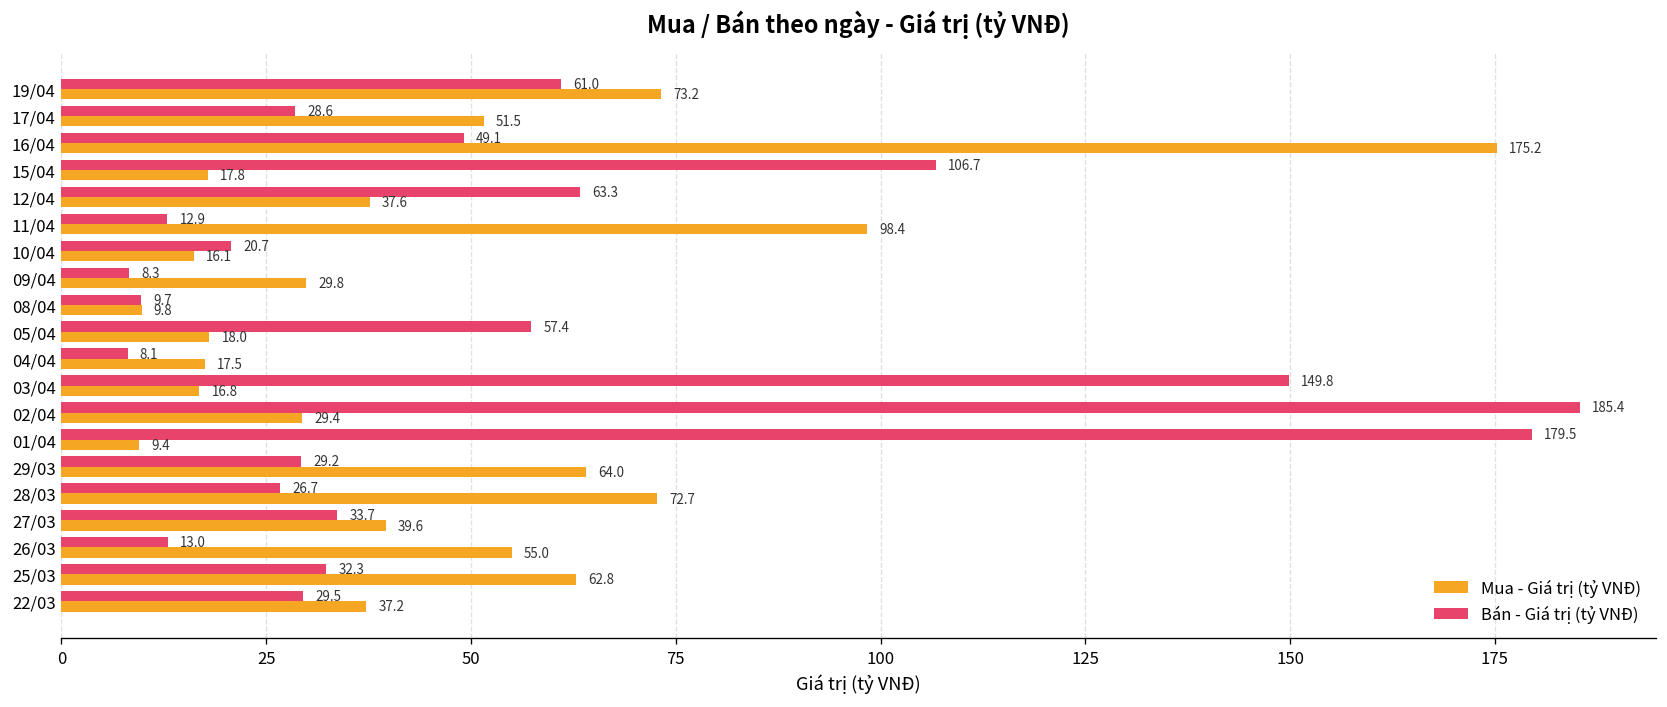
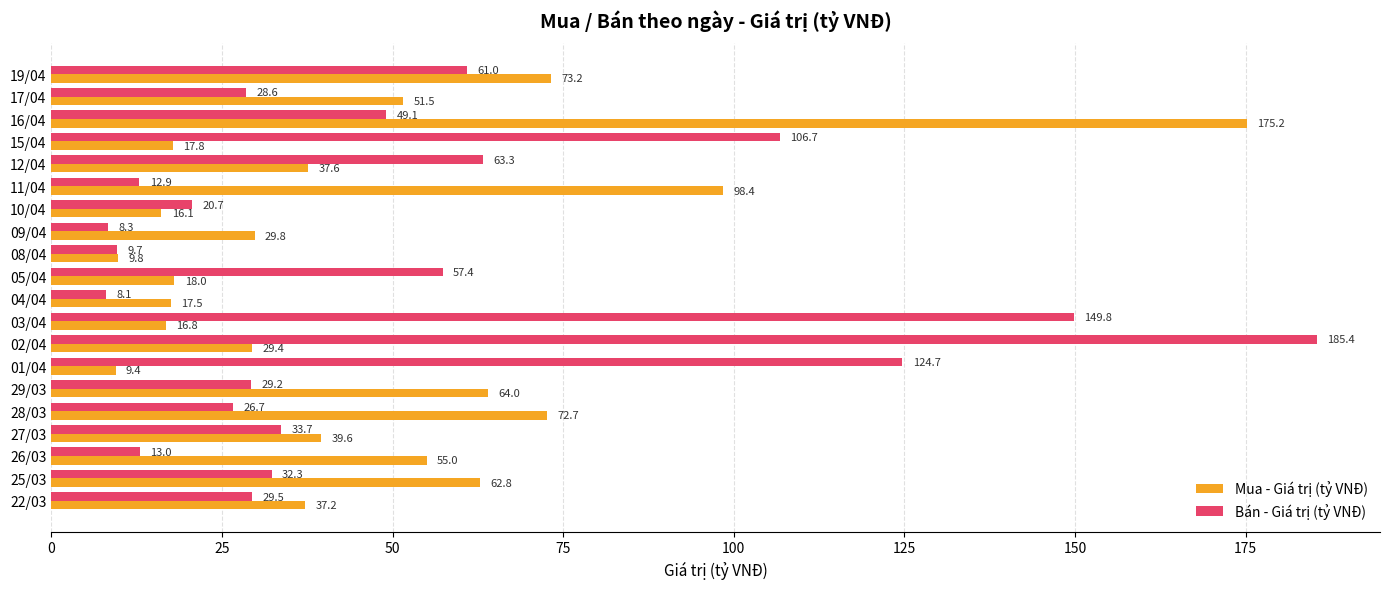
Bán - Giá trị (tỷ VNĐ), 01/04: 179.5 -> 124.7
